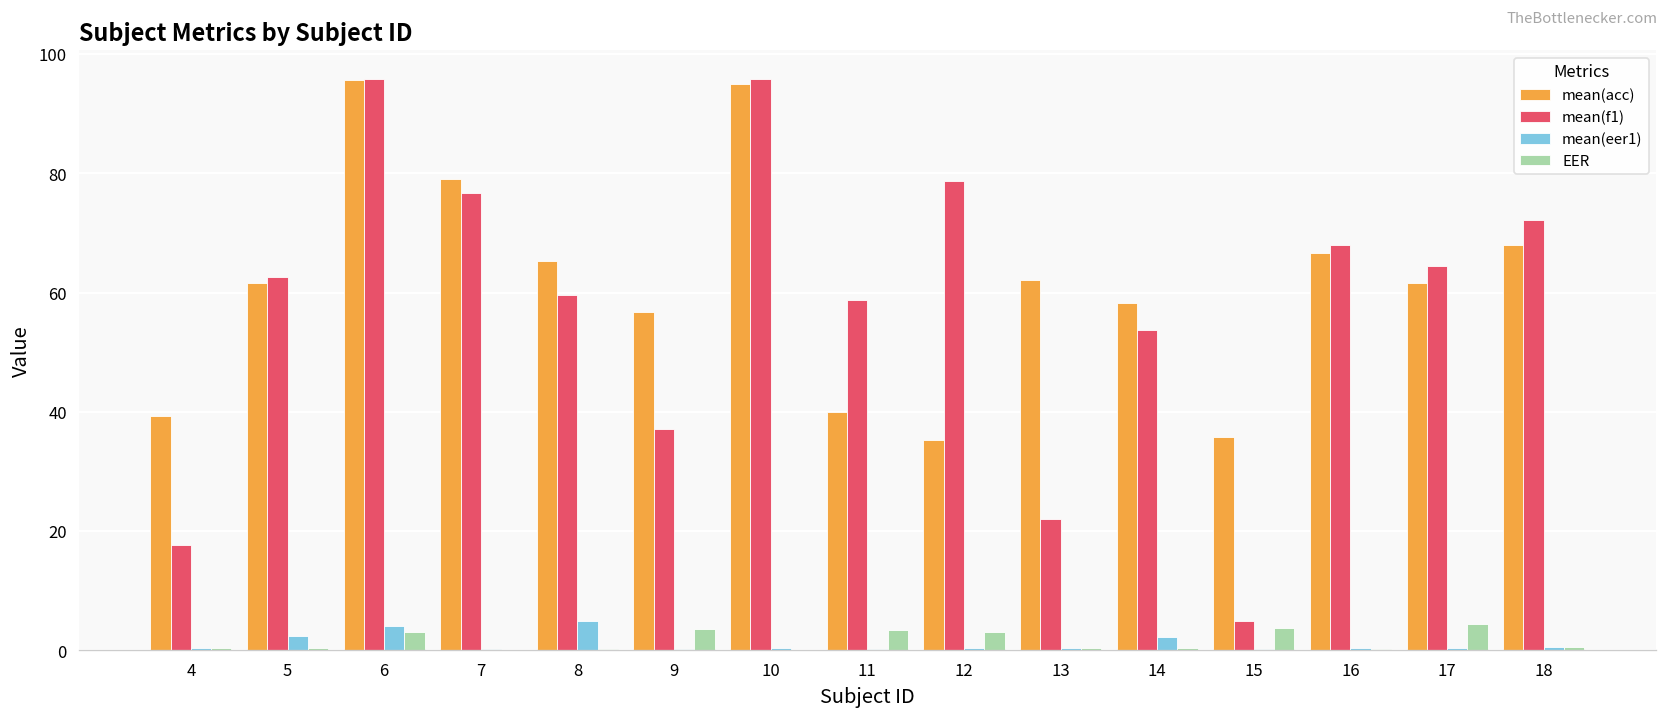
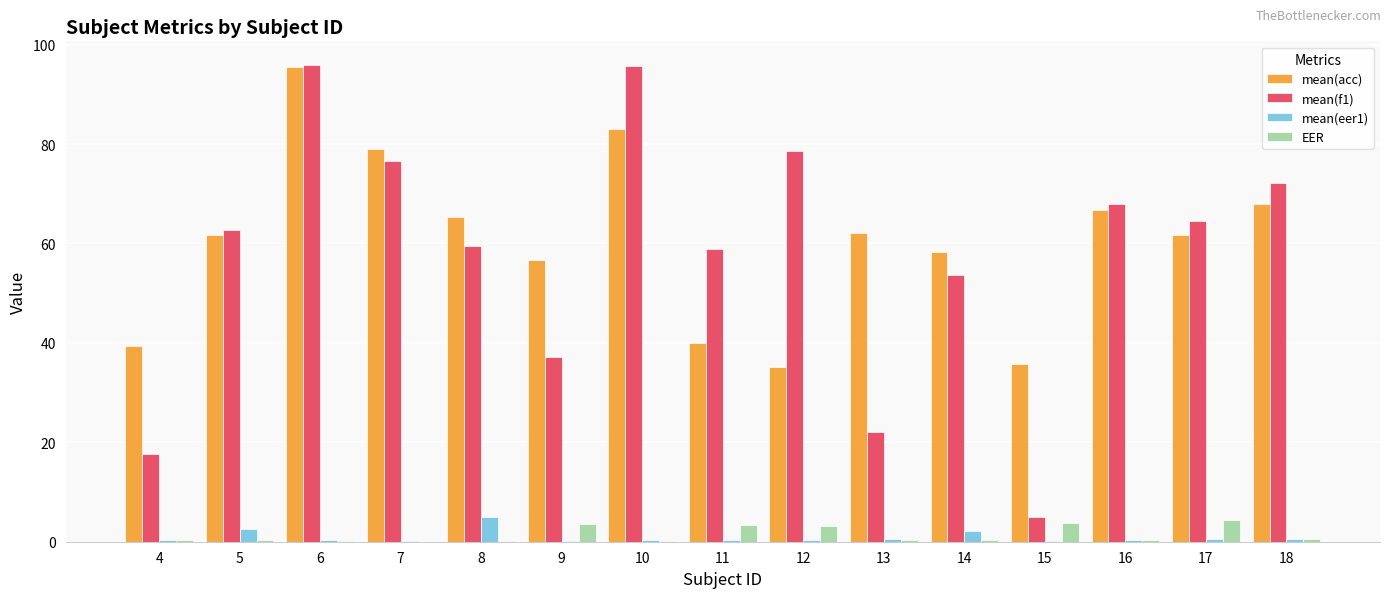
mean(eer1), 6: 4 -> 0
EER, 6: 3 -> 0
mean(acc), 10: 95 -> 83
